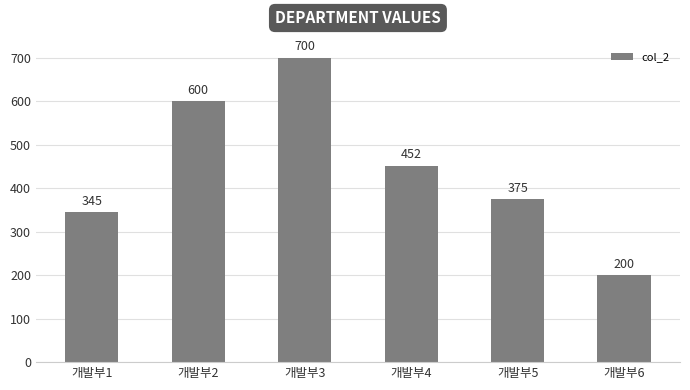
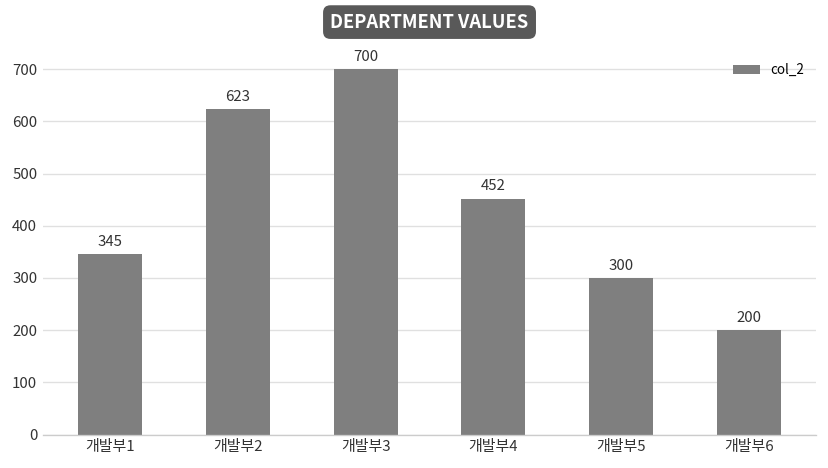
개발부2: 600 -> 623
개발부5: 375 -> 300
